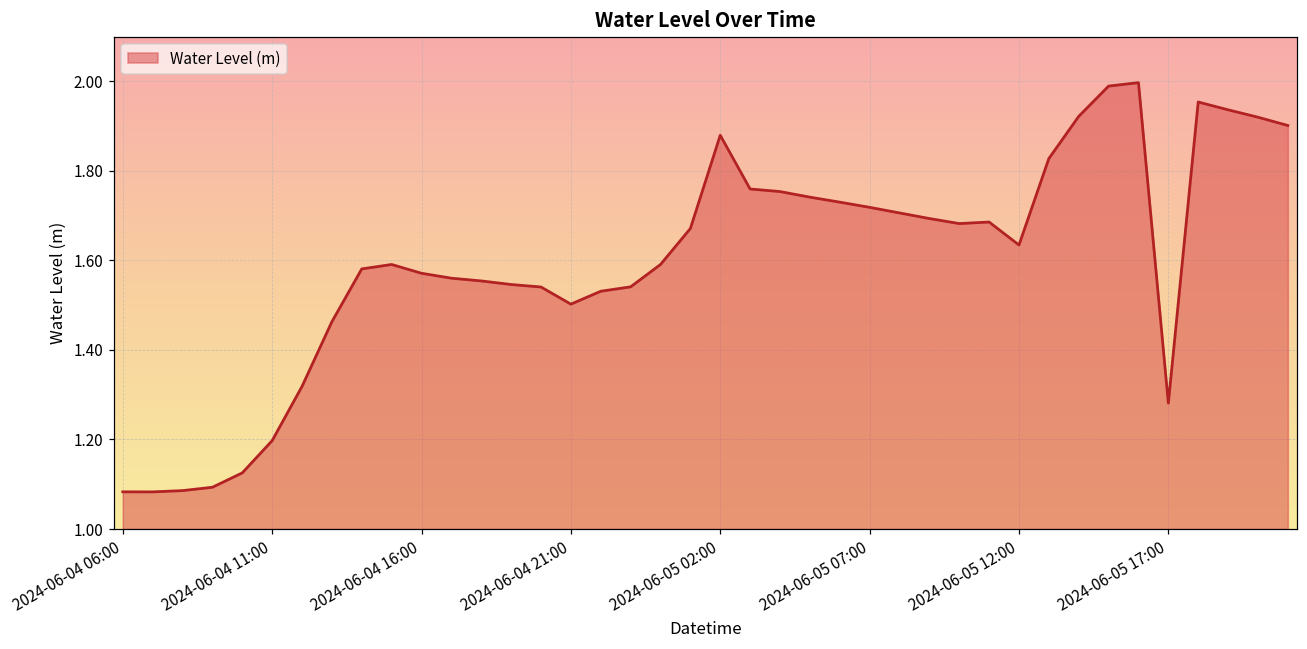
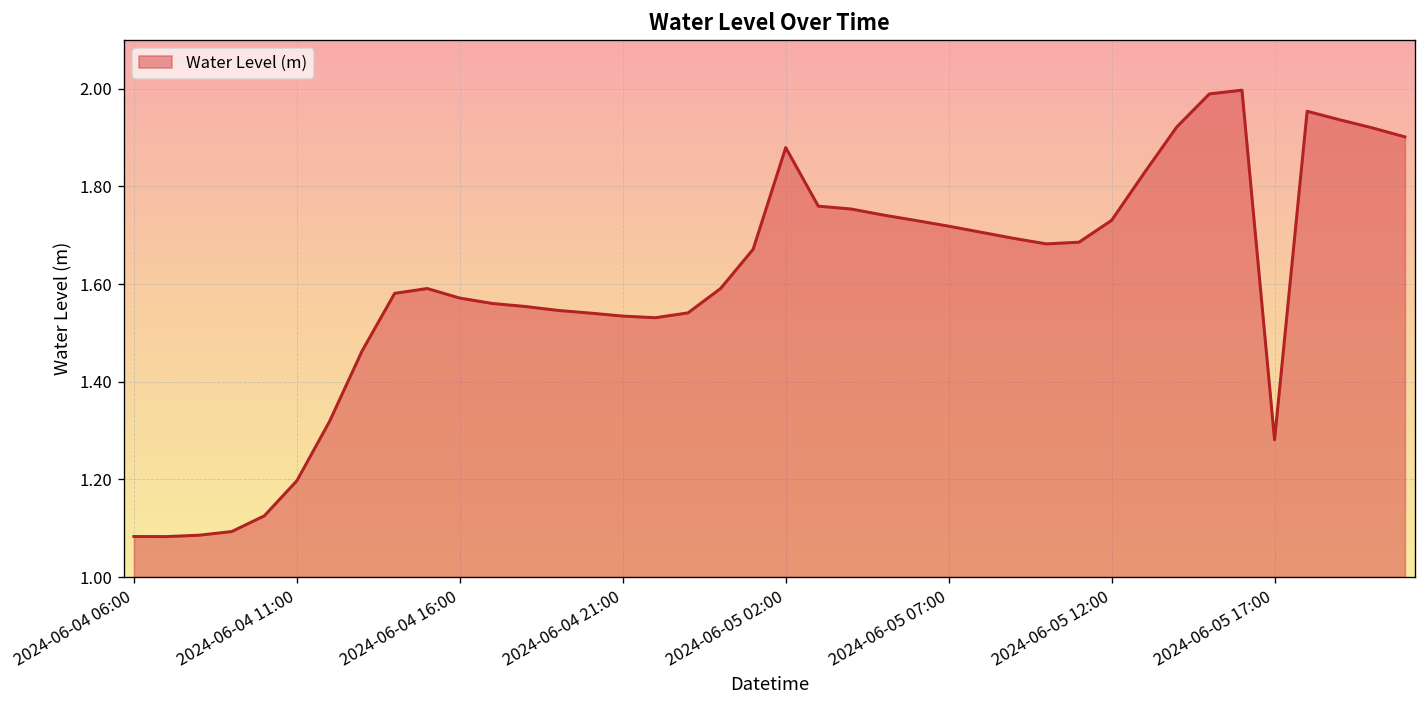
2024-06-04 21:00: 1.50 -> 1.53
2024-06-05 12:00: 1.63 -> 1.73
